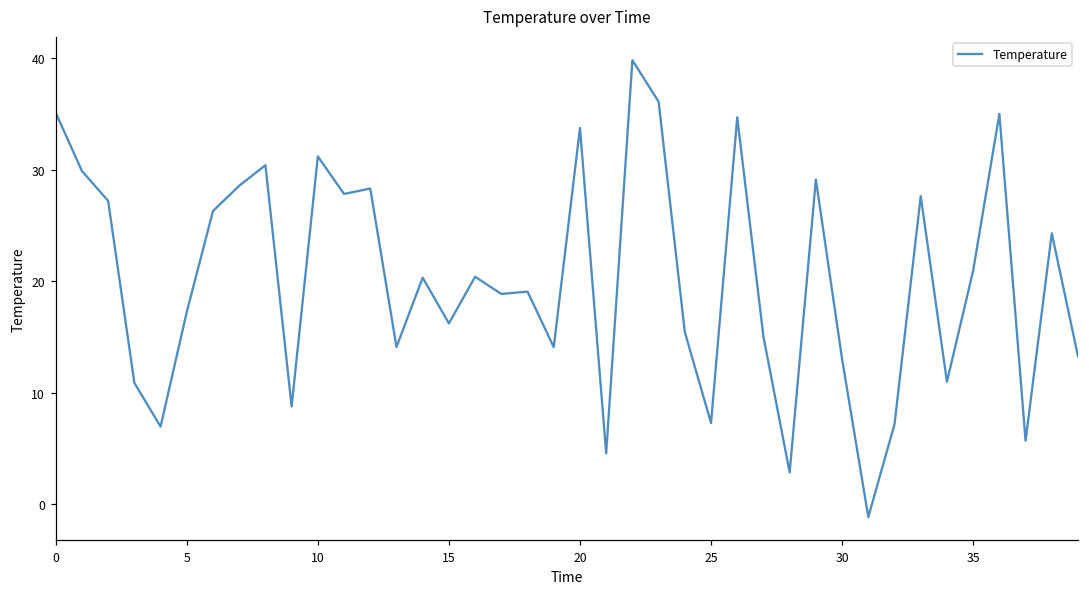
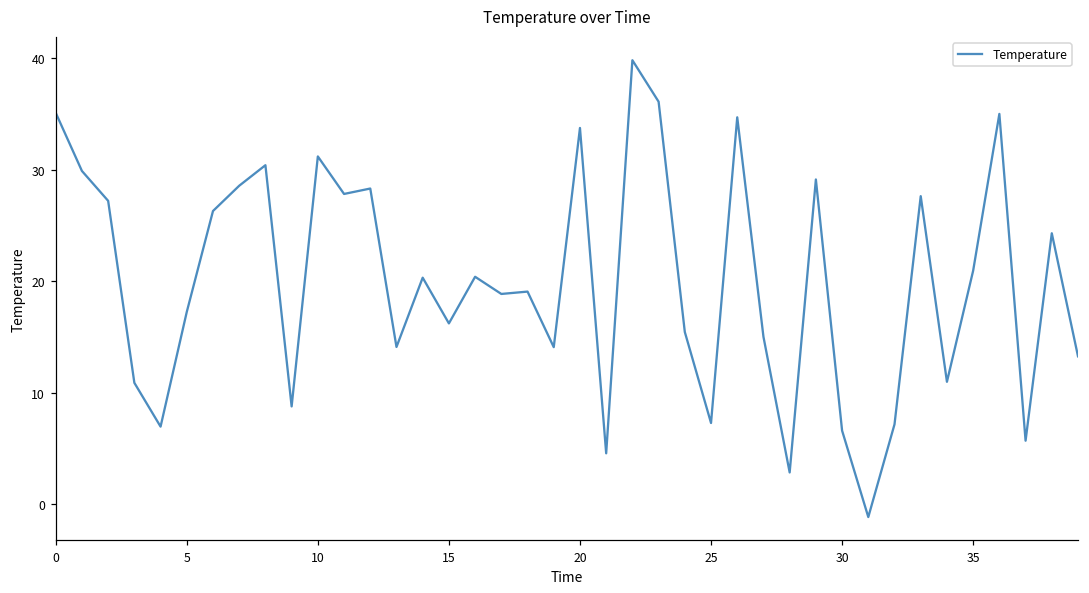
30: 13.0 -> 6.6
